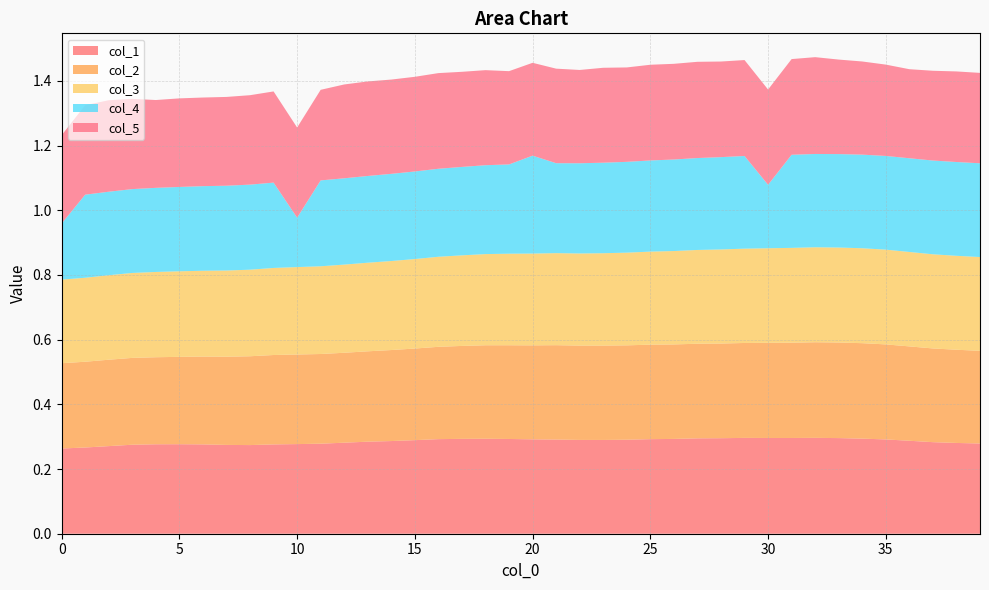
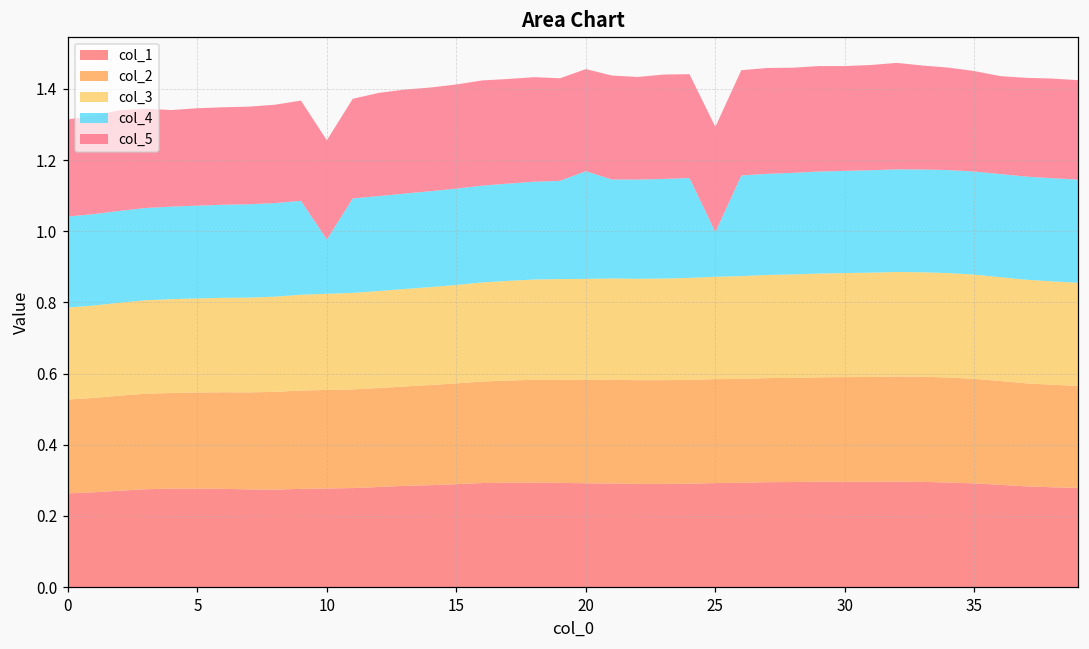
col_4, 0: 0.17 -> 0.26
col_4, 25: 0.28 -> 0.13
col_4, 30: 0.20 -> 0.29
